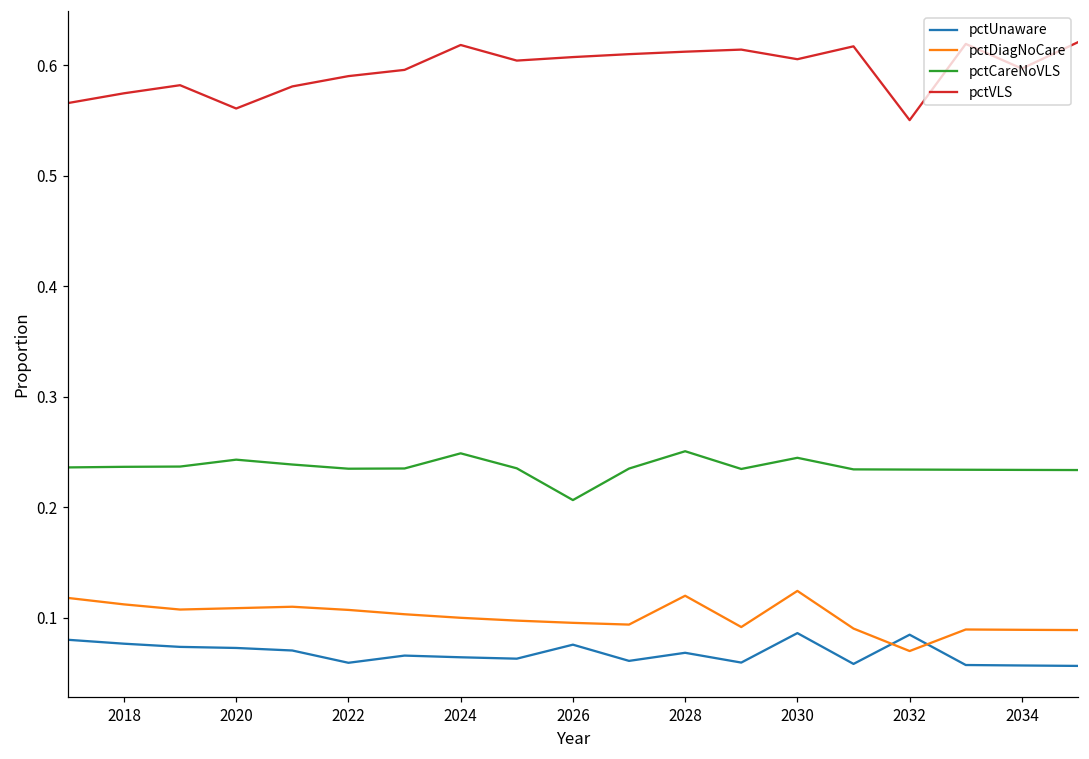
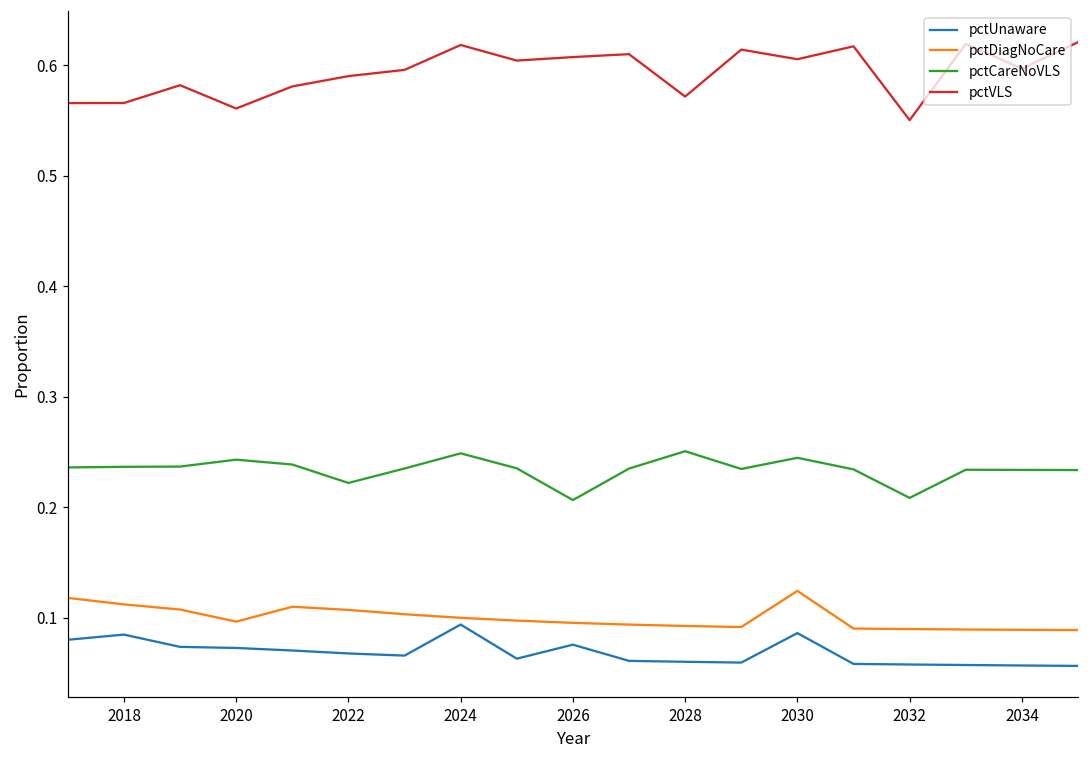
pctUnaware, 2018: 0.077 -> 0.085
pctVLS, 2018: 0.575 -> 0.566
pctDiagNoCare, 2020: 0.109 -> 0.097
pctUnaware, 2022: 0.059 -> 0.068
pctCareNoVLS, 2022: 0.235 -> 0.222
pctUnaware, 2024: 0.064 -> 0.094
pctUnaware, 2028: 0.068 -> 0.060
pctDiagNoCare, 2028: 0.120 -> 0.093
pctVLS, 2028: 0.612 -> 0.572
pctUnaware, 2032: 0.085 -> 0.058
pctDiagNoCare, 2032: 0.070 -> 0.090
pctCareNoVLS, 2032: 0.234 -> 0.209
